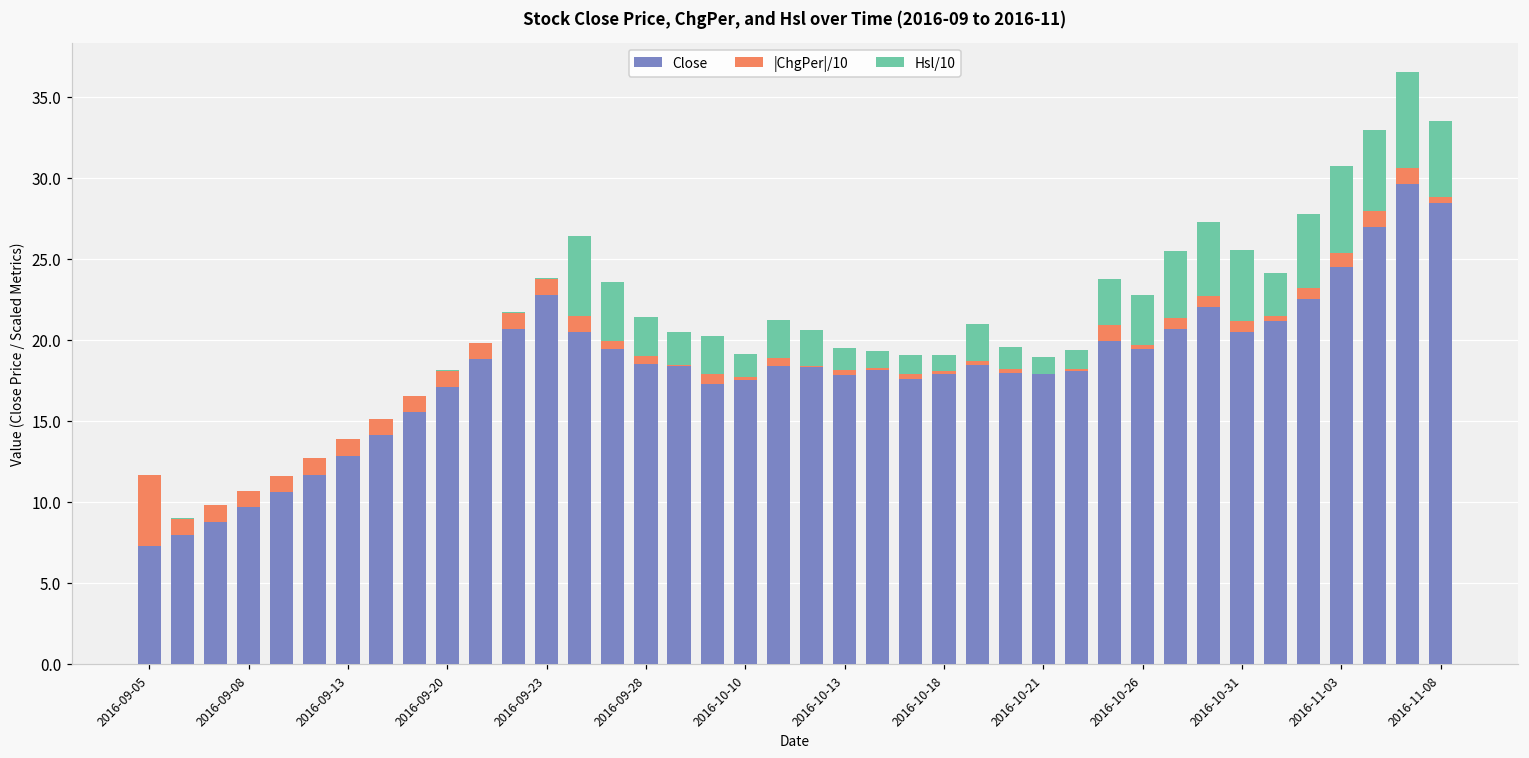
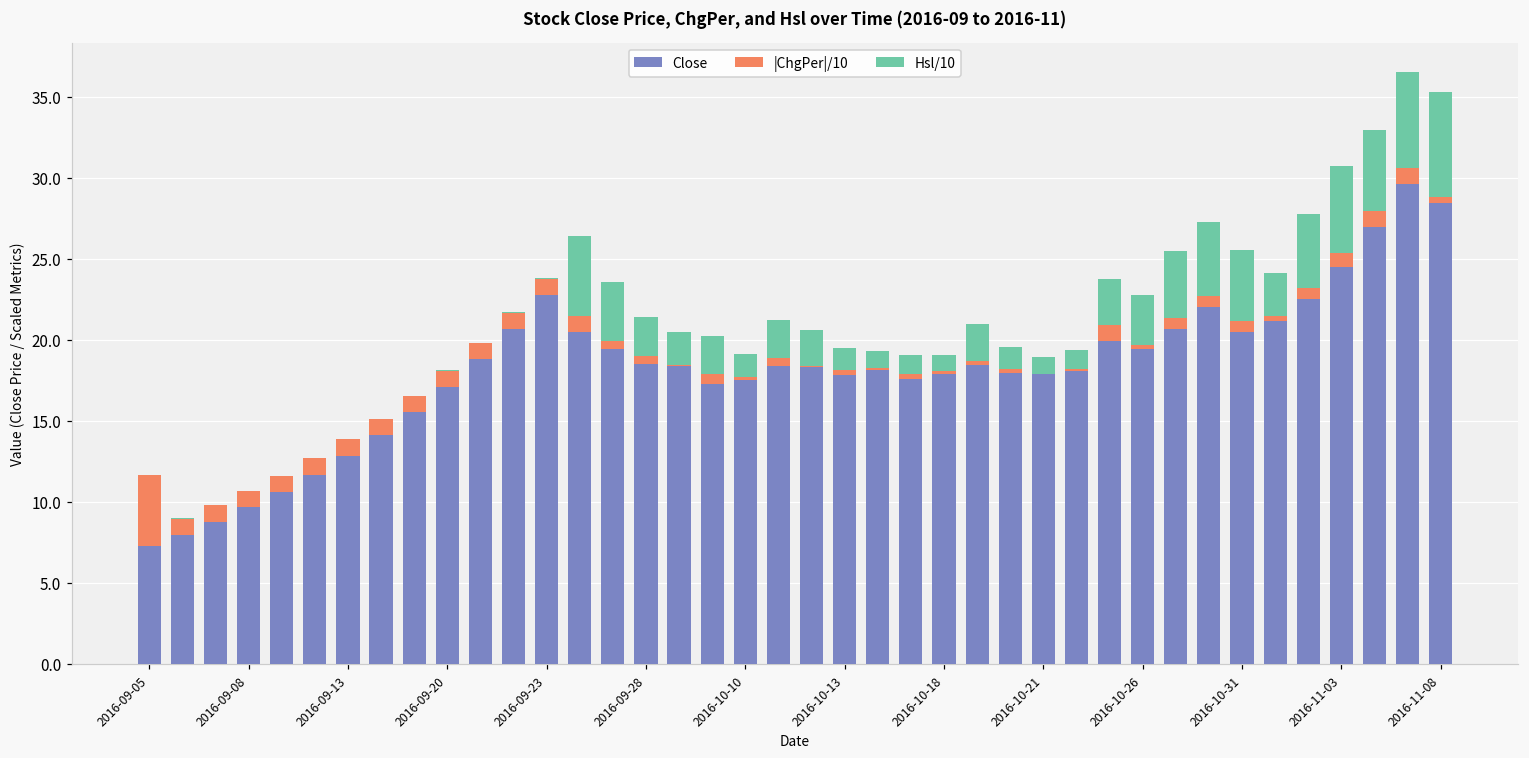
Hsl/10, 2016-11-08: 4.7 -> 6.5
